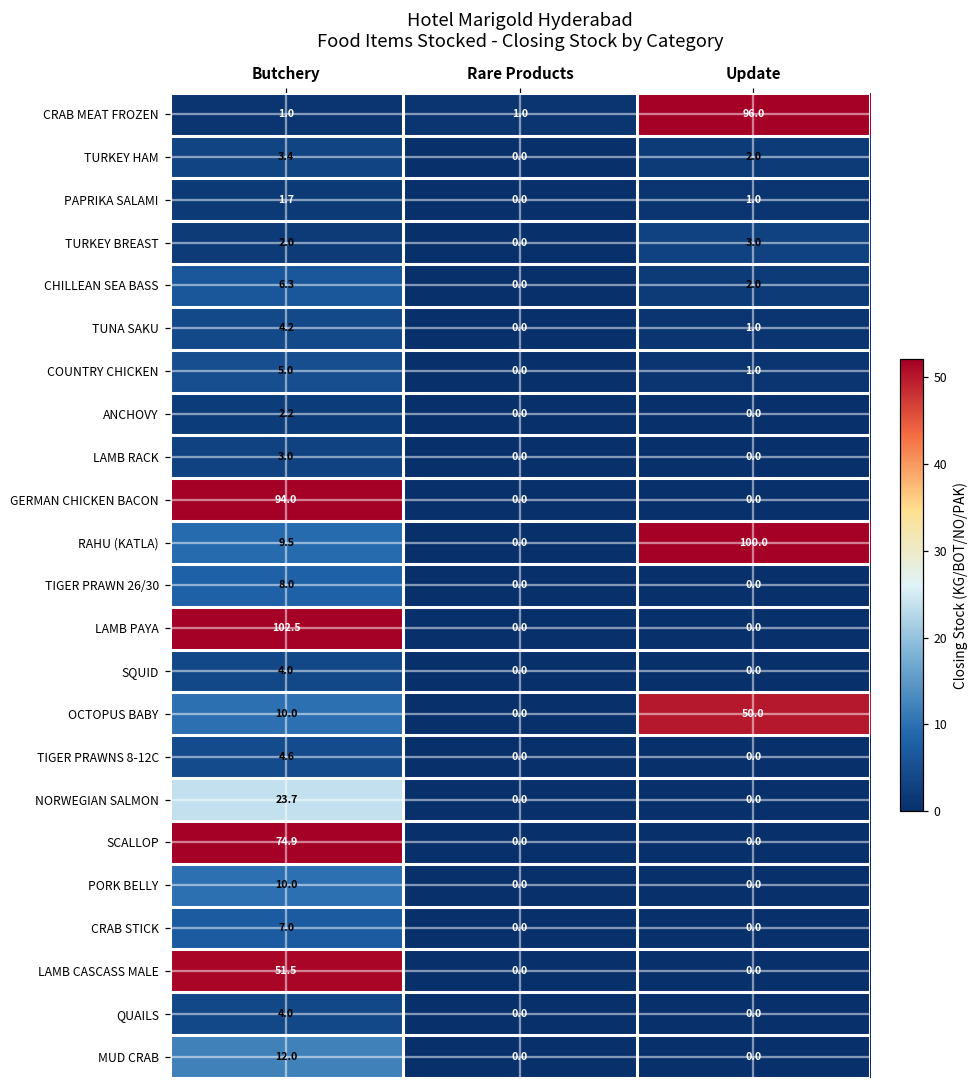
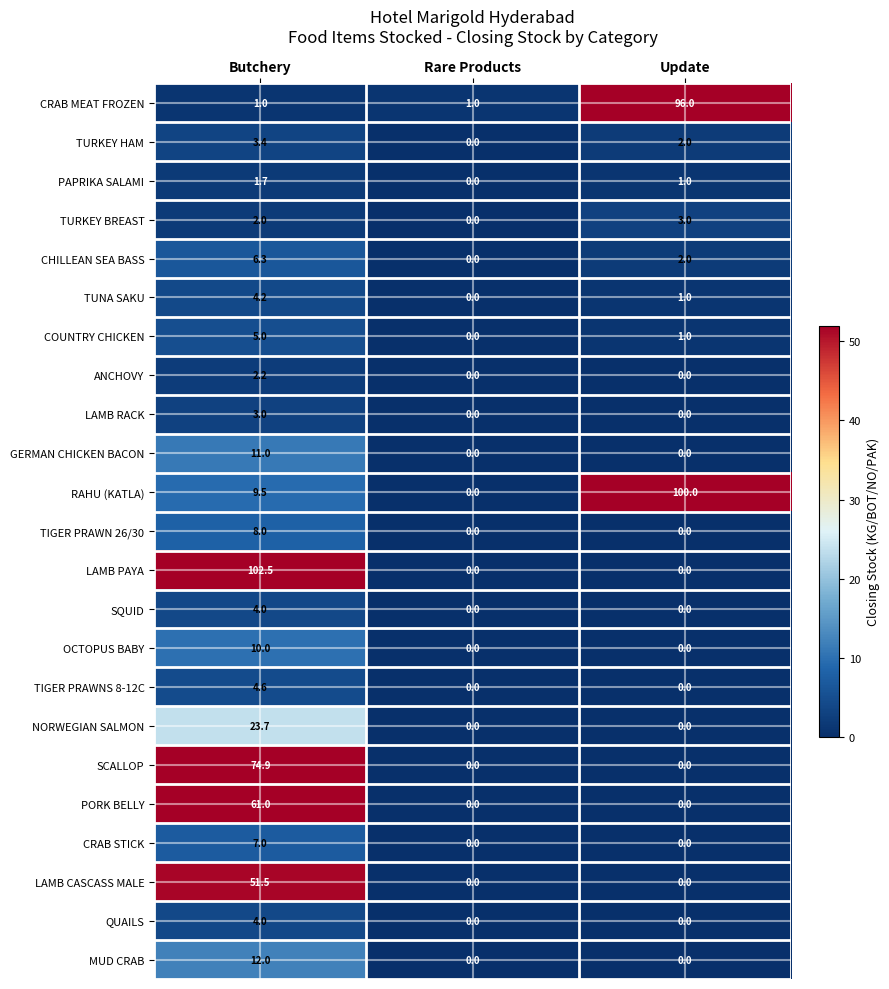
GERMAN CHICKEN BACON, Butchery: 94.0 -> 11.0
OCTOPUS BABY, Update: 50.0 -> 0.0
PORK BELLY, Butchery: 10.0 -> 61.0
